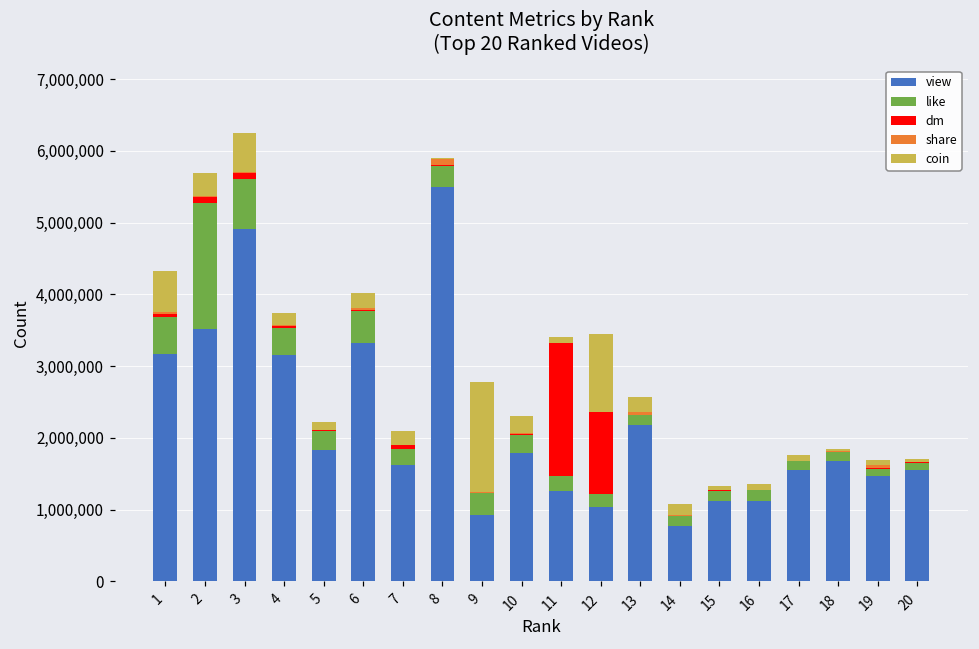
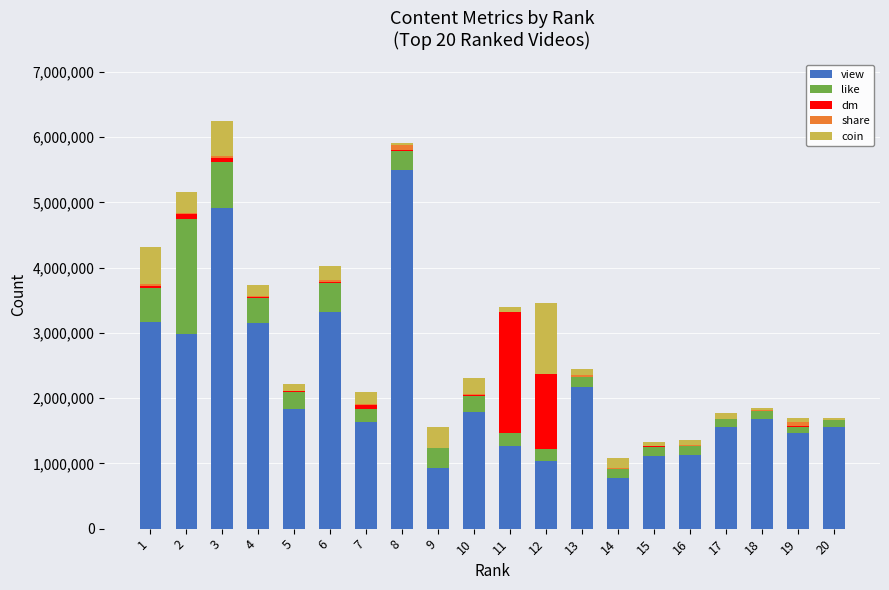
view, 2: 3,500,000 -> 3,000,000
coin, 9: 1,500,000 -> 300,000
coin, 13: 200,000 -> 100,000
